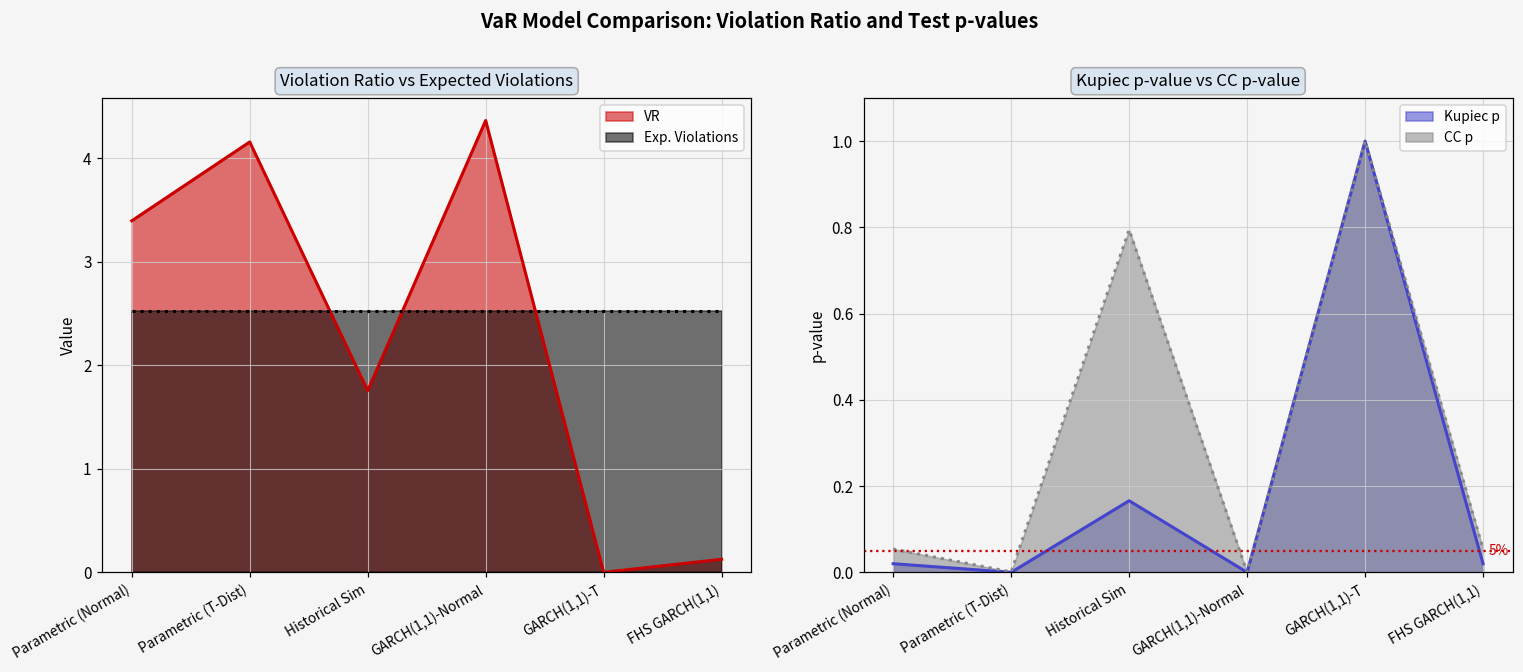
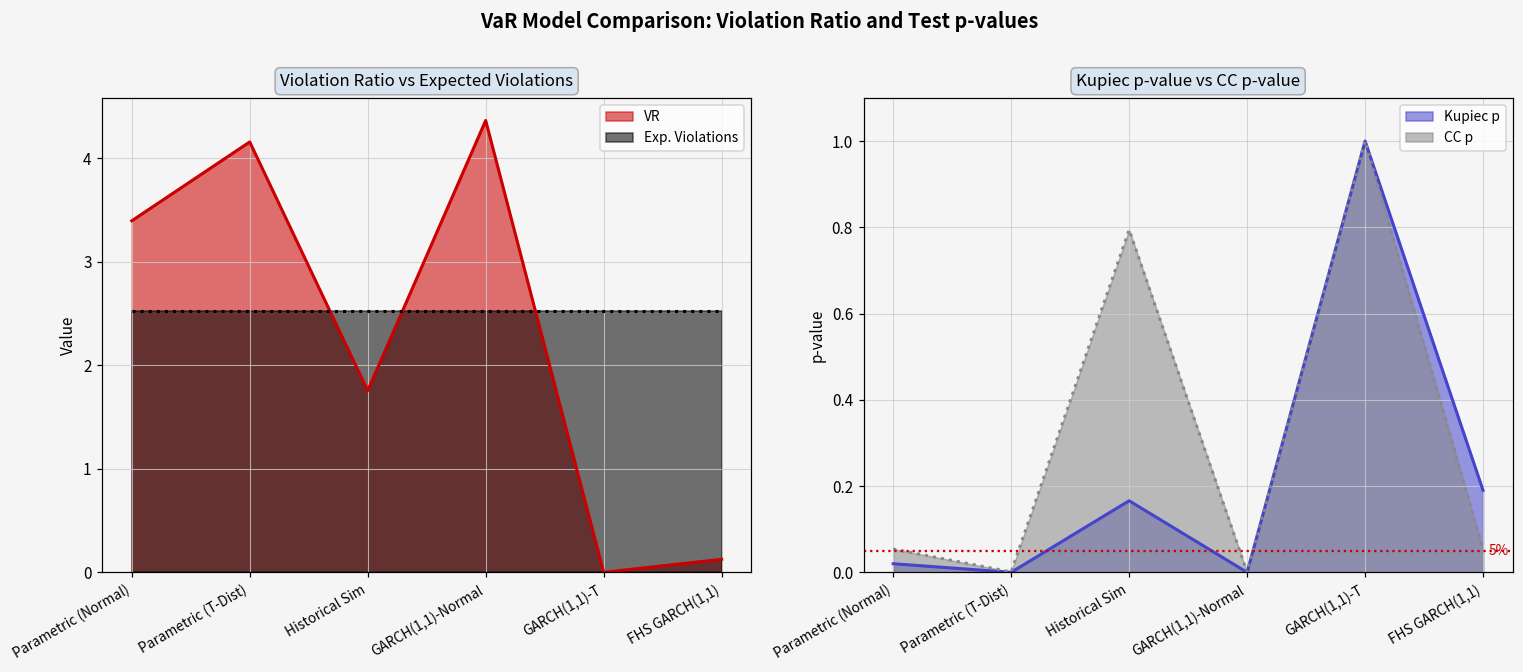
Kupiec p-value vs CC p-value, Kupiec p, FHS GARCH(1,1): 0.02 -> 0.19
